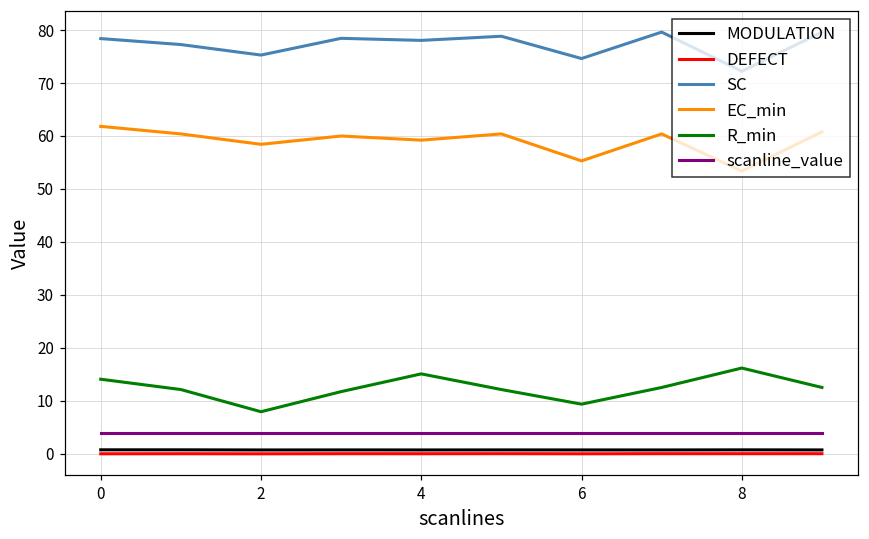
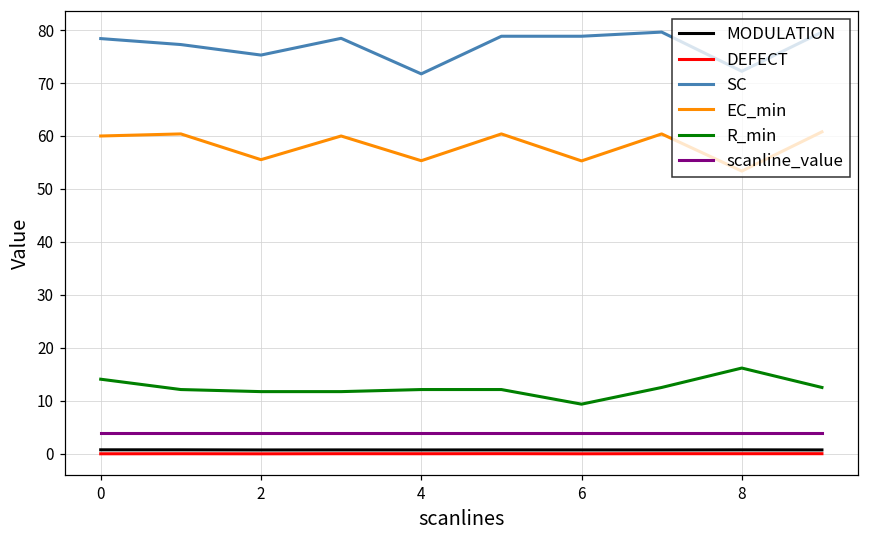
EC_min, 0: 62 -> 60
EC_min, 2: 58 -> 56
R_min, 2: 8 -> 12
SC, 4: 78 -> 72
EC_min, 4: 59 -> 55
R_min, 4: 15 -> 12
SC, 6: 75 -> 79
